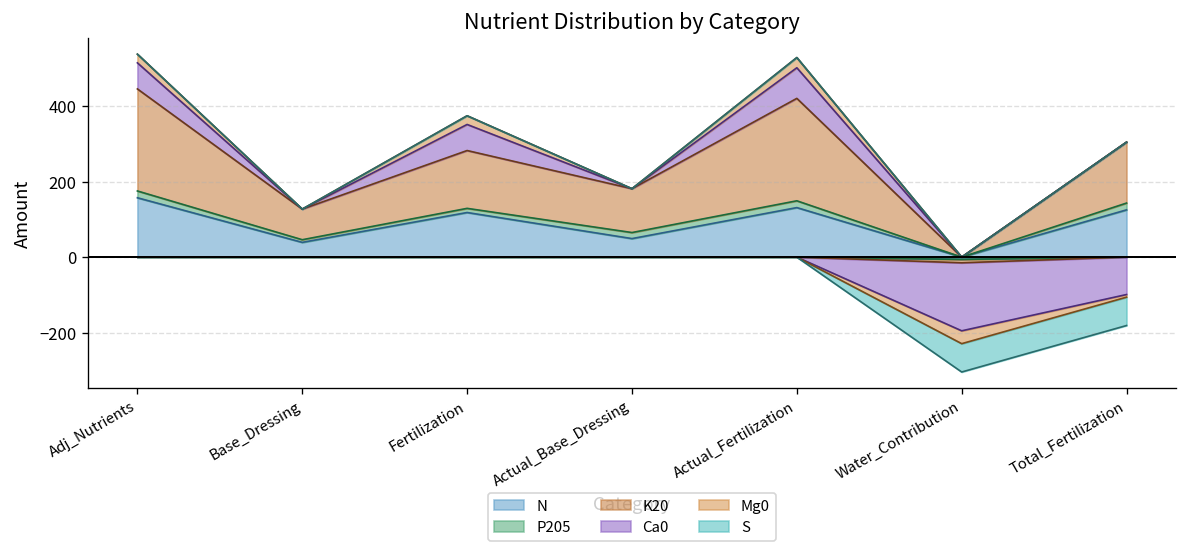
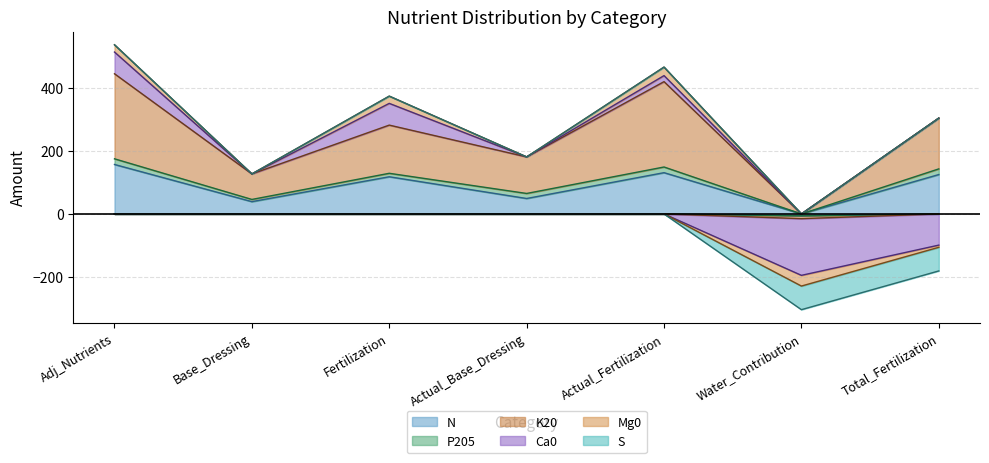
Ca0, Actual_Fertilization: 80 -> 20
